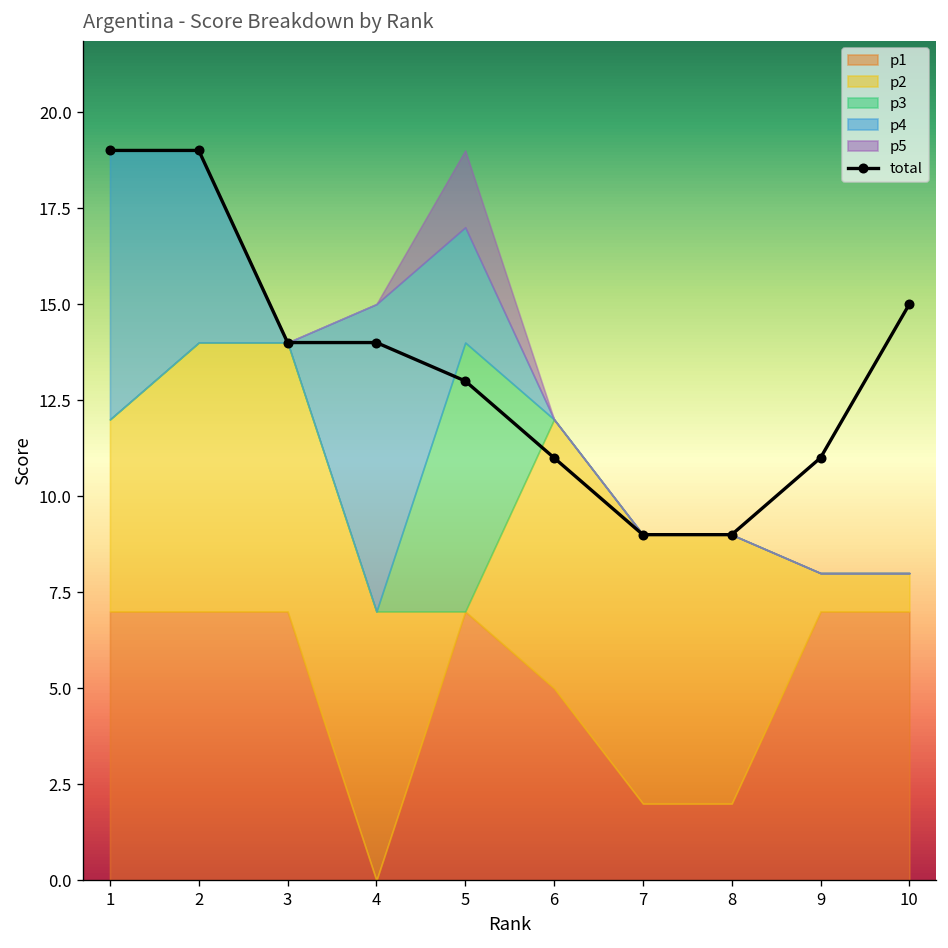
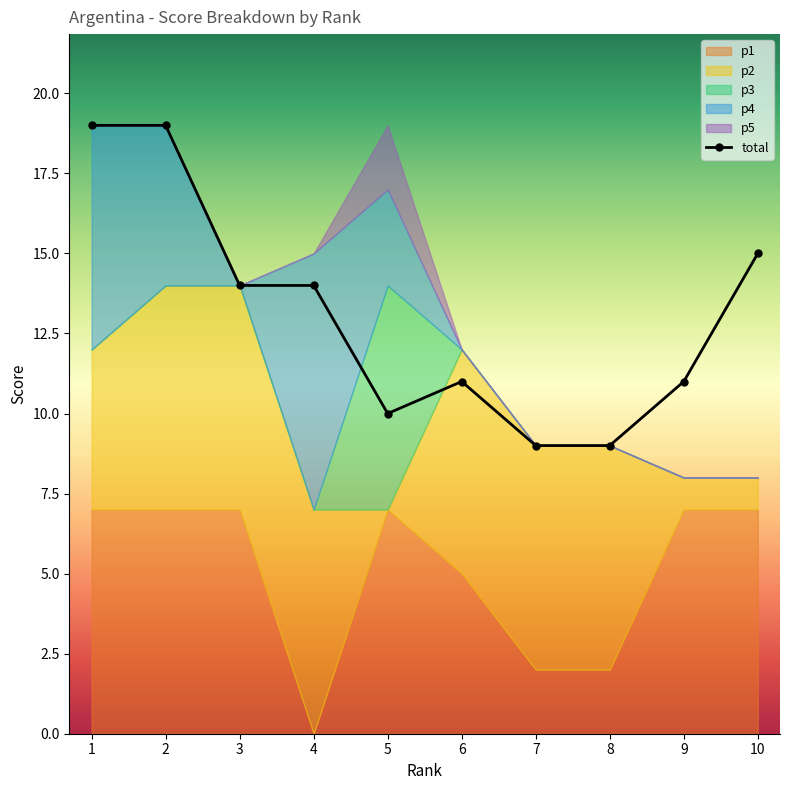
total, 5: 13 -> 10
